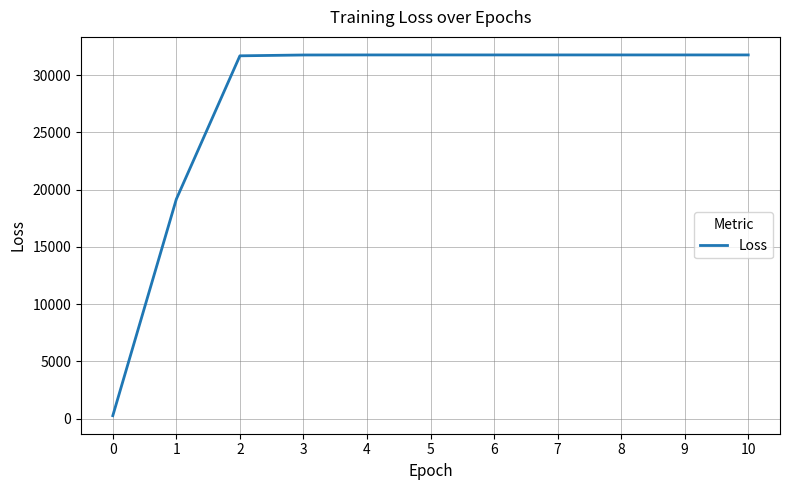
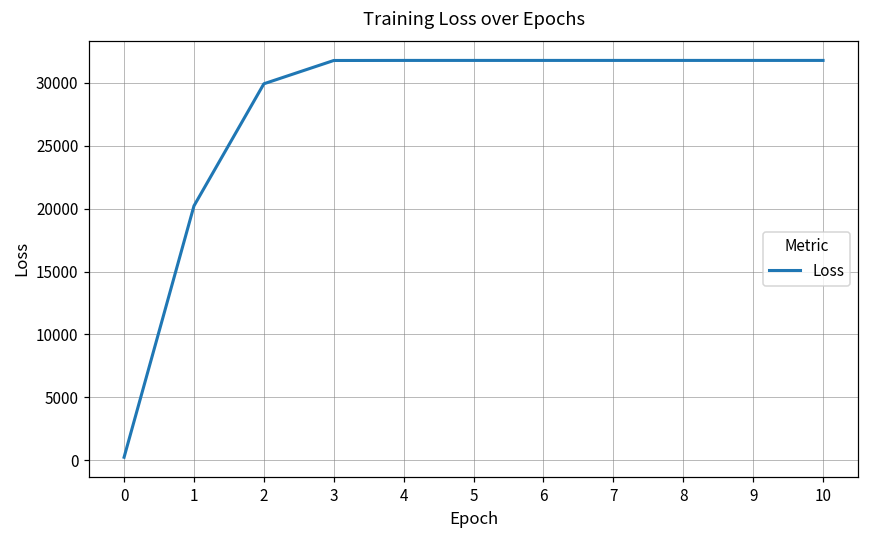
1: 19200 -> 20200
2: 31700 -> 29900
